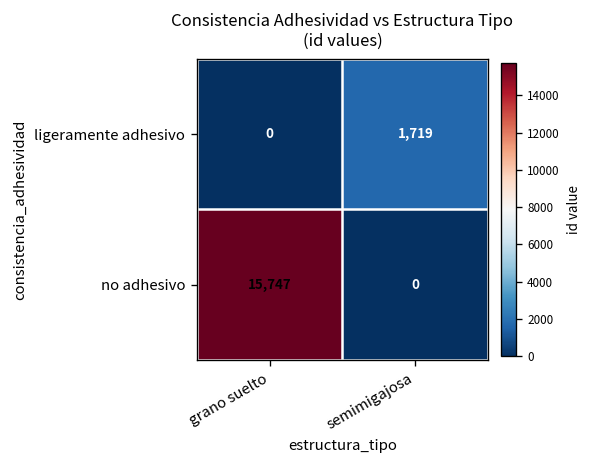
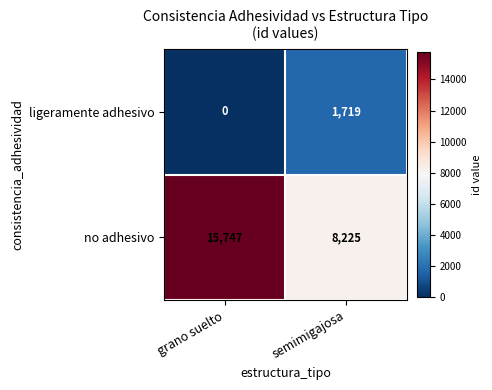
no adhesivo, semimigajosa: 0 -> 8,225
